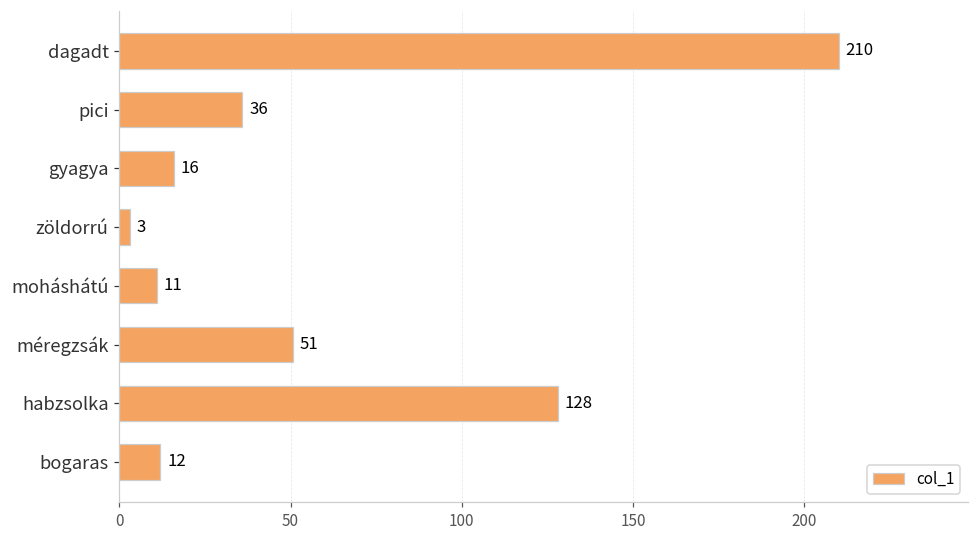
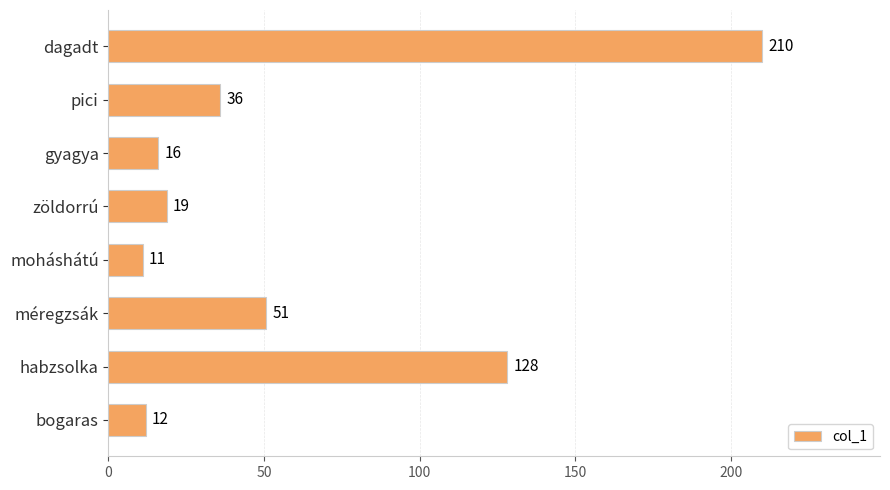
zöldorrú: 3 -> 19
